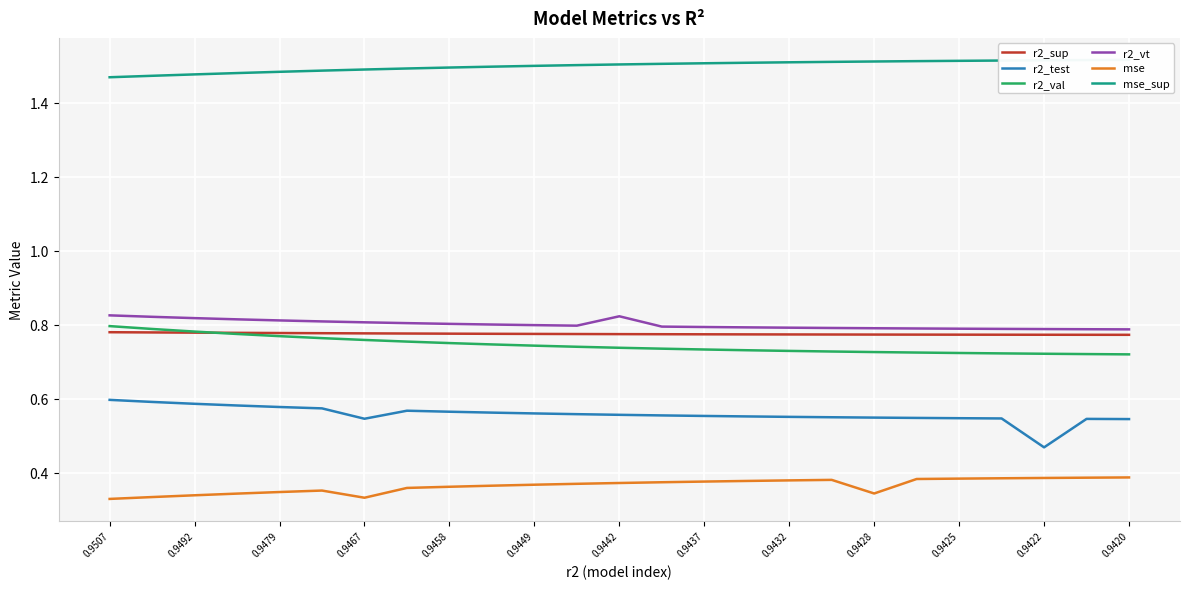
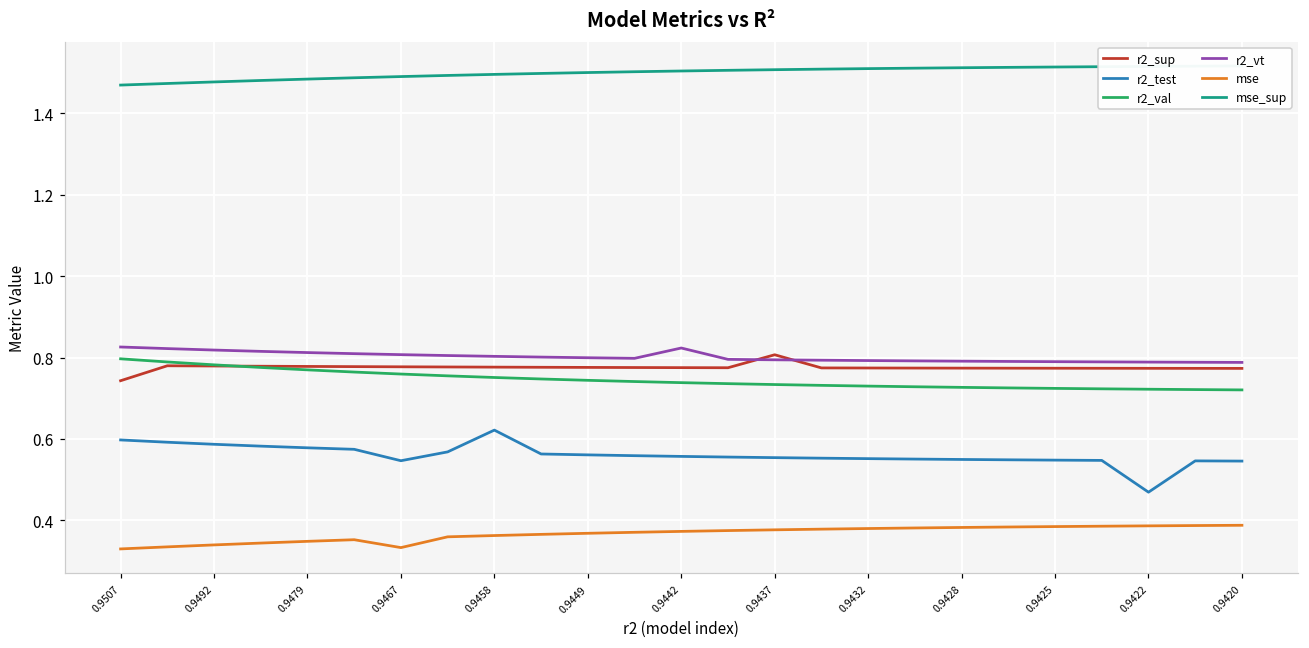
r2_sup, 0.9507: 0.78 -> 0.74
r2_test, 0.9458: 0.57 -> 0.62
r2_sup, 0.9437: 0.77 -> 0.81
mse, 0.9428: 0.34 -> 0.38
